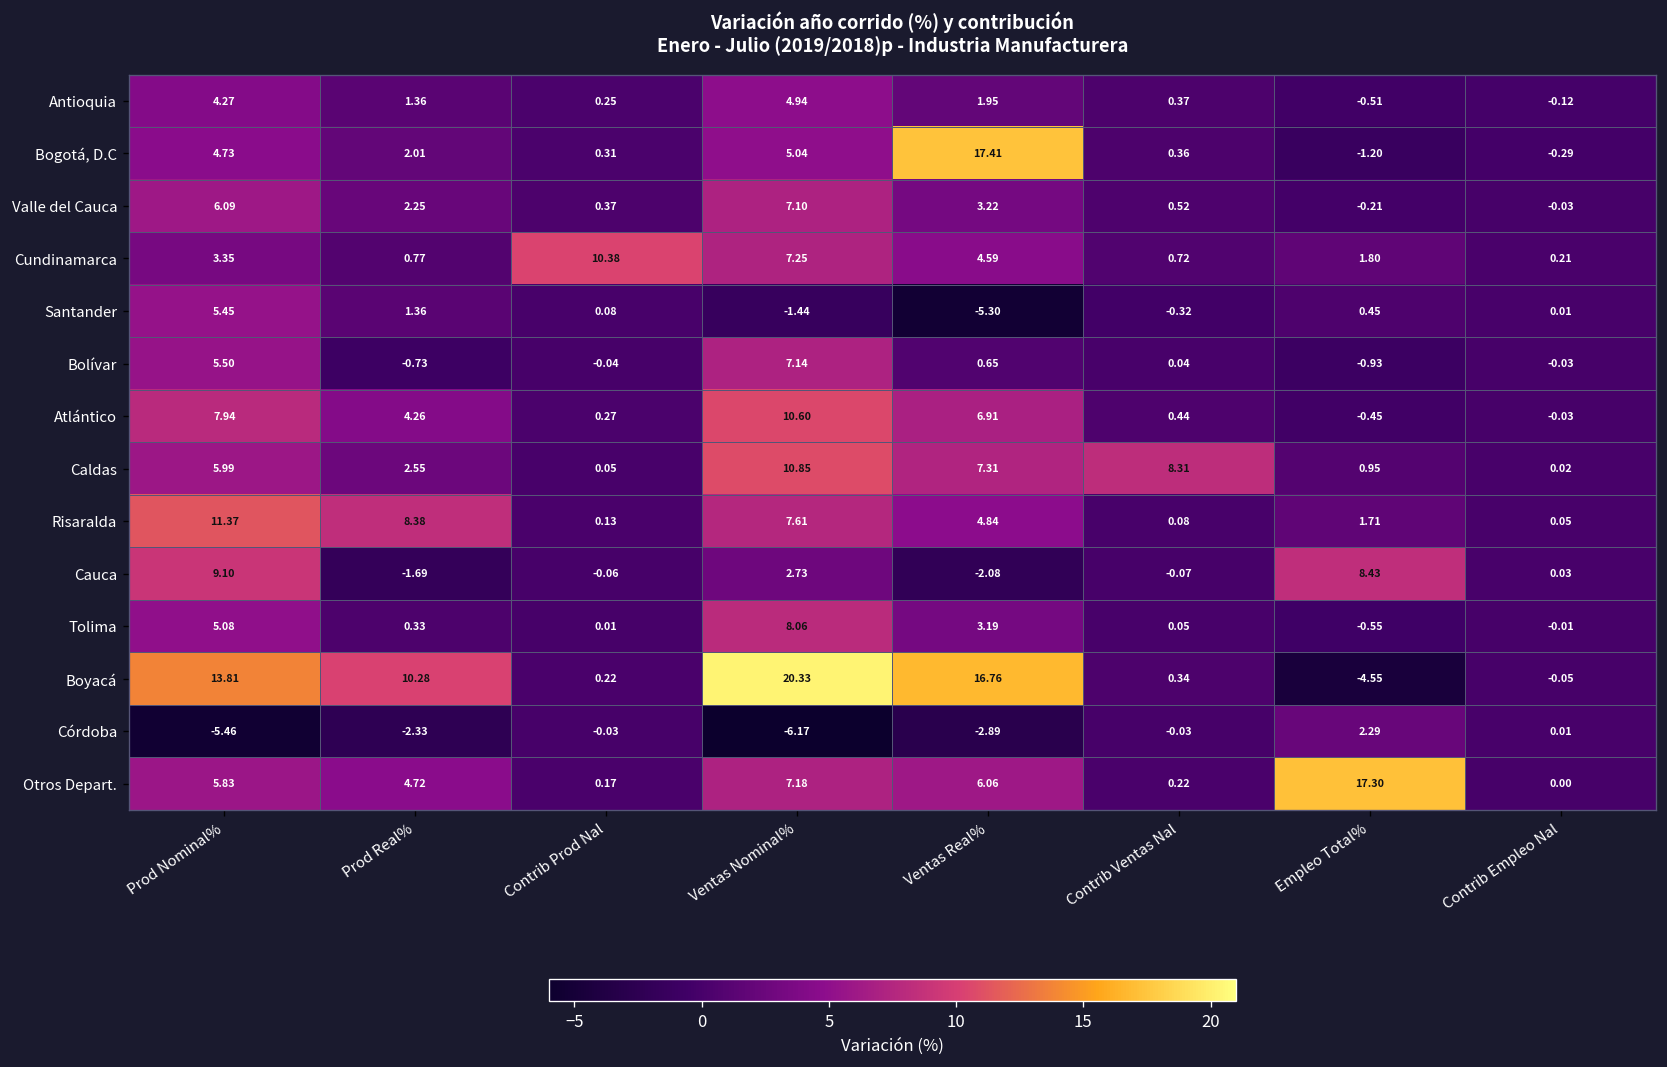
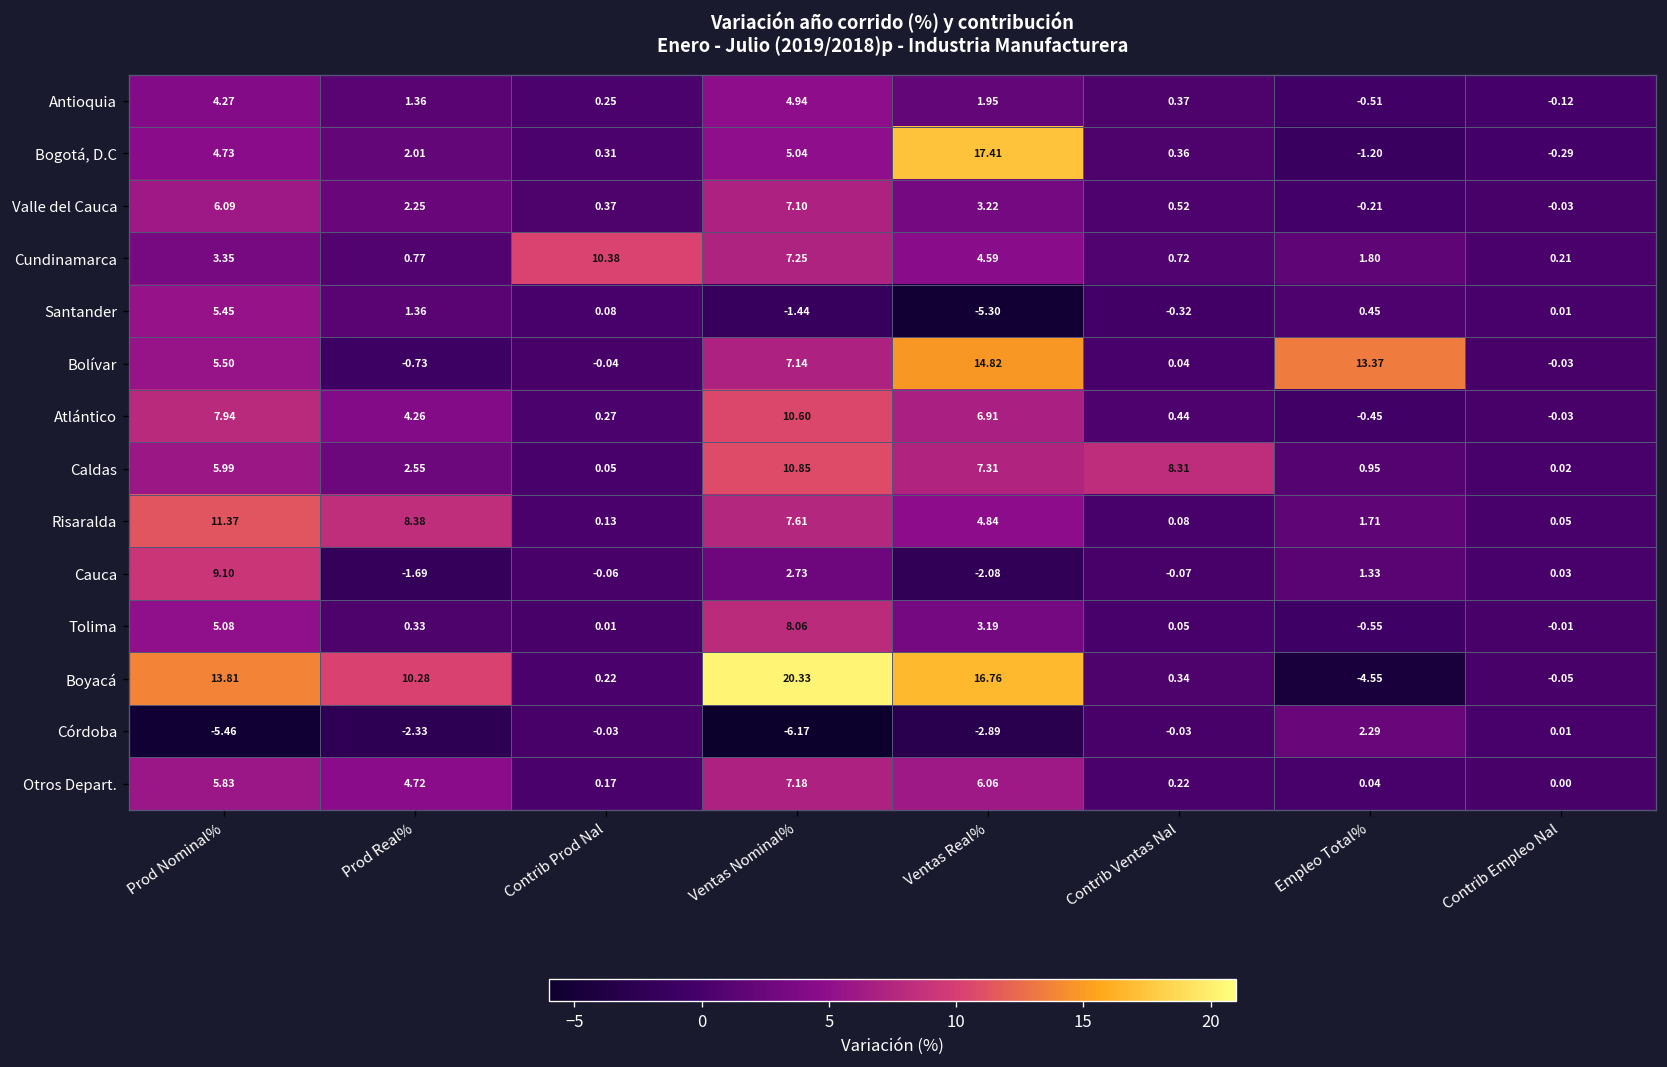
Bolívar, Ventas Real%: 0.65 -> 14.82
Bolívar, Empleo Total%: -0.93 -> 13.37
Cauca, Empleo Total%: 8.43 -> 1.33
Otros Depart., Empleo Total%: 17.30 -> 0.04
